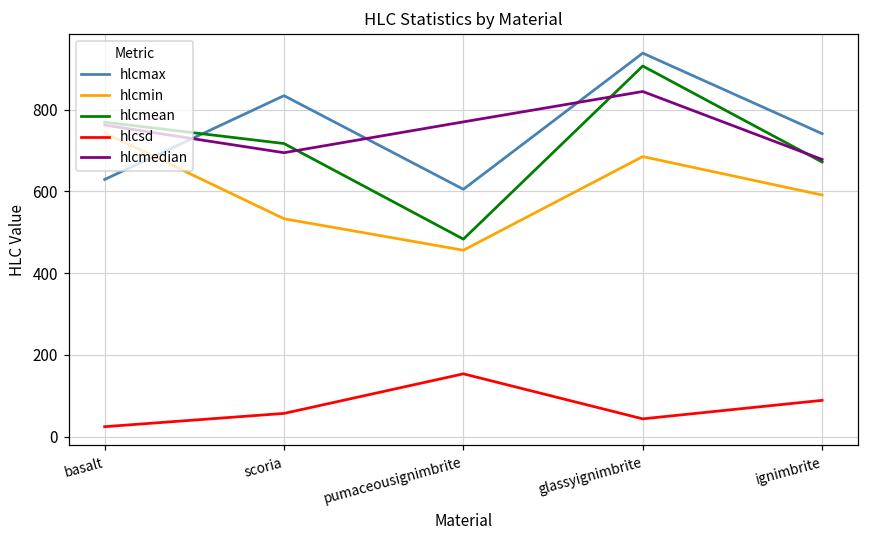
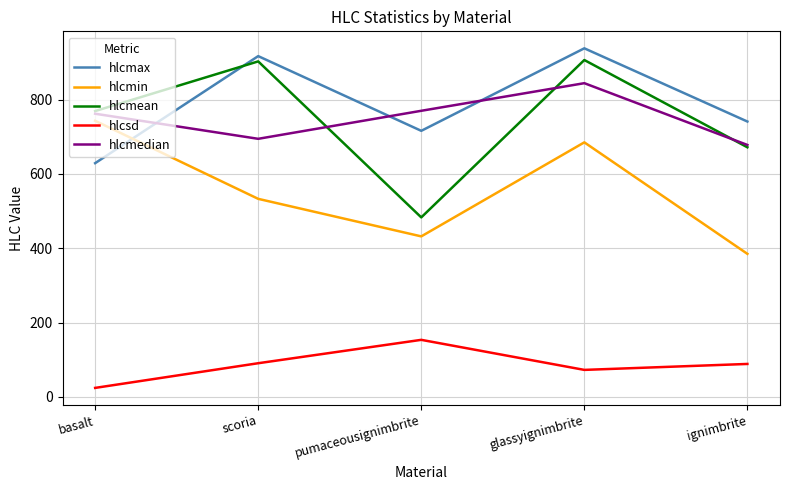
hlcmax, scoria: 830 -> 920
hlcmean, scoria: 720 -> 900
hlcsd, scoria: 60 -> 90
hlcmax, pumaceousignimbrite: 610 -> 720
hlcmin, pumaceousignimbrite: 460 -> 430
hlcsd, glassyignimbrite: 40 -> 70
hlcmin, ignimbrite: 590 -> 390
